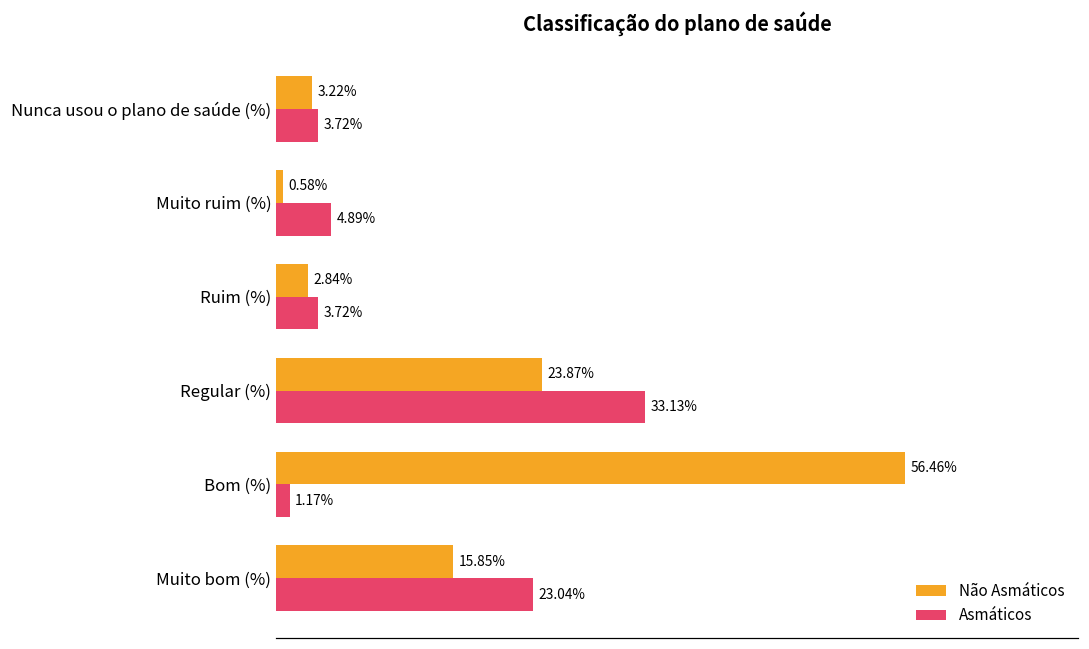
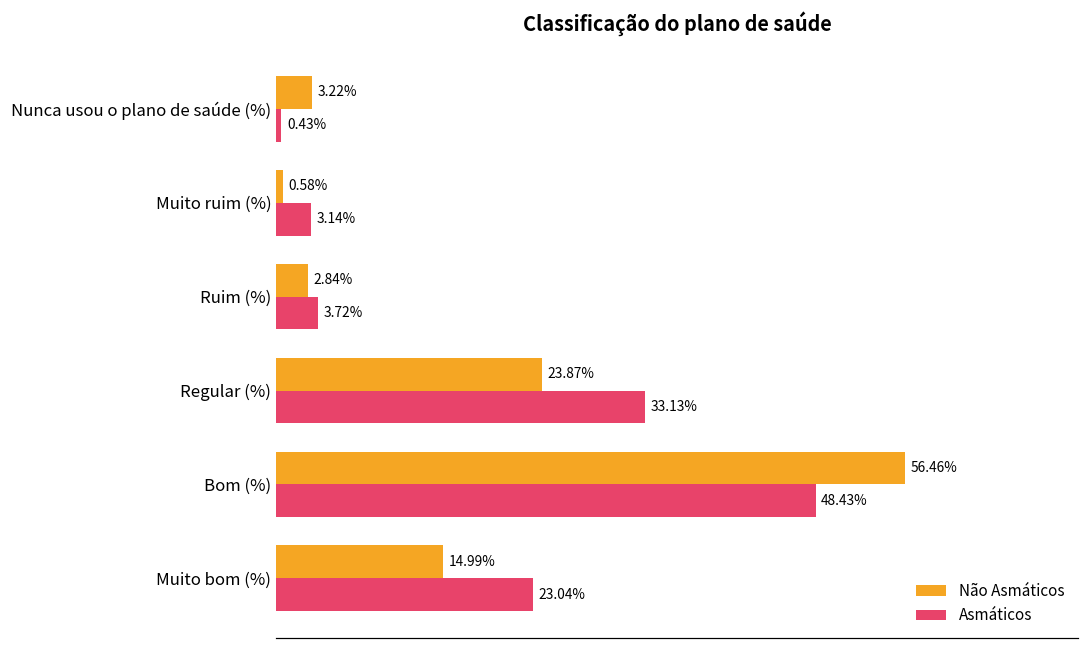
Asmáticos, Nunca usou o plano de saúde (%): 3.72% -> 0.43%
Asmáticos, Muito ruim (%): 4.89% -> 3.14%
Asmáticos, Bom (%): 1.17% -> 48.43%
Não Asmáticos, Muito bom (%): 15.85% -> 14.99%
